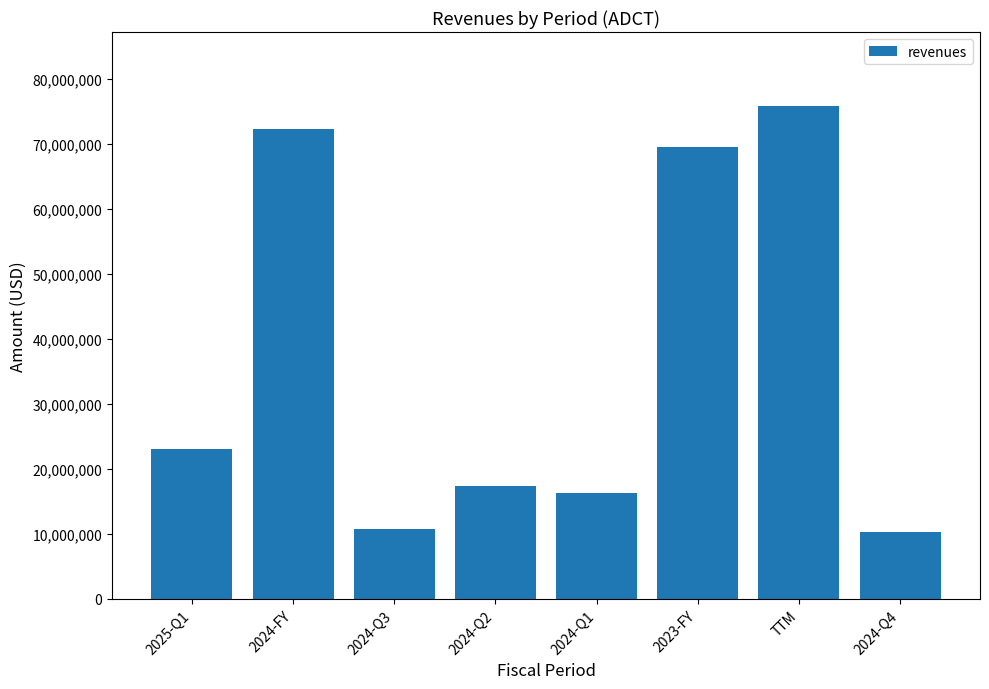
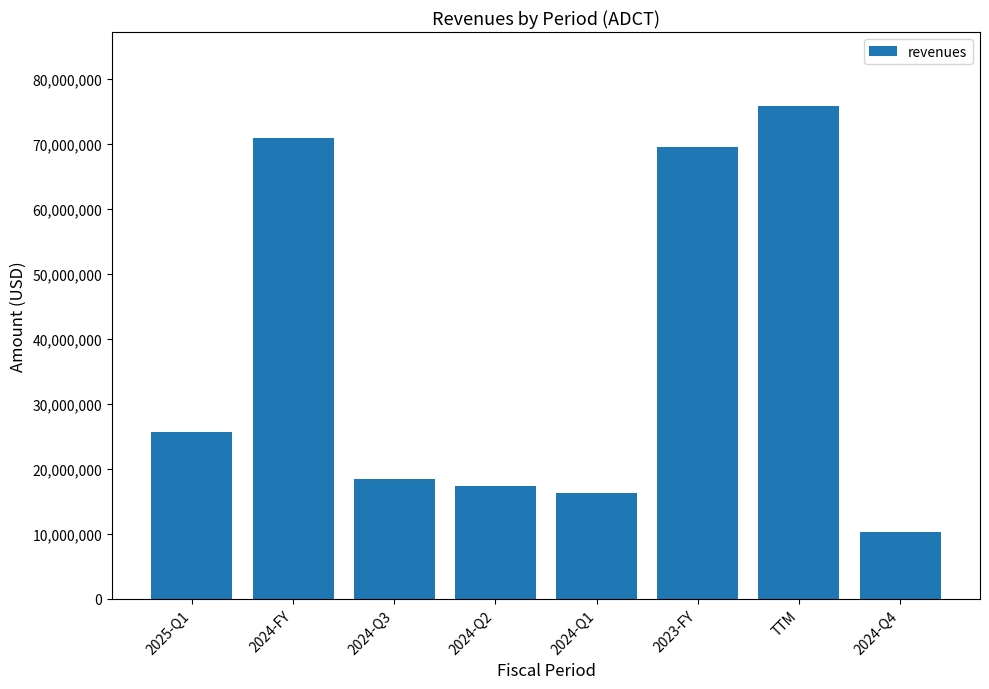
2025-Q1: 23,000,000 -> 26,000,000
2024-FY: 72,000,000 -> 71,000,000
2024-Q3: 11,000,000 -> 18,000,000
